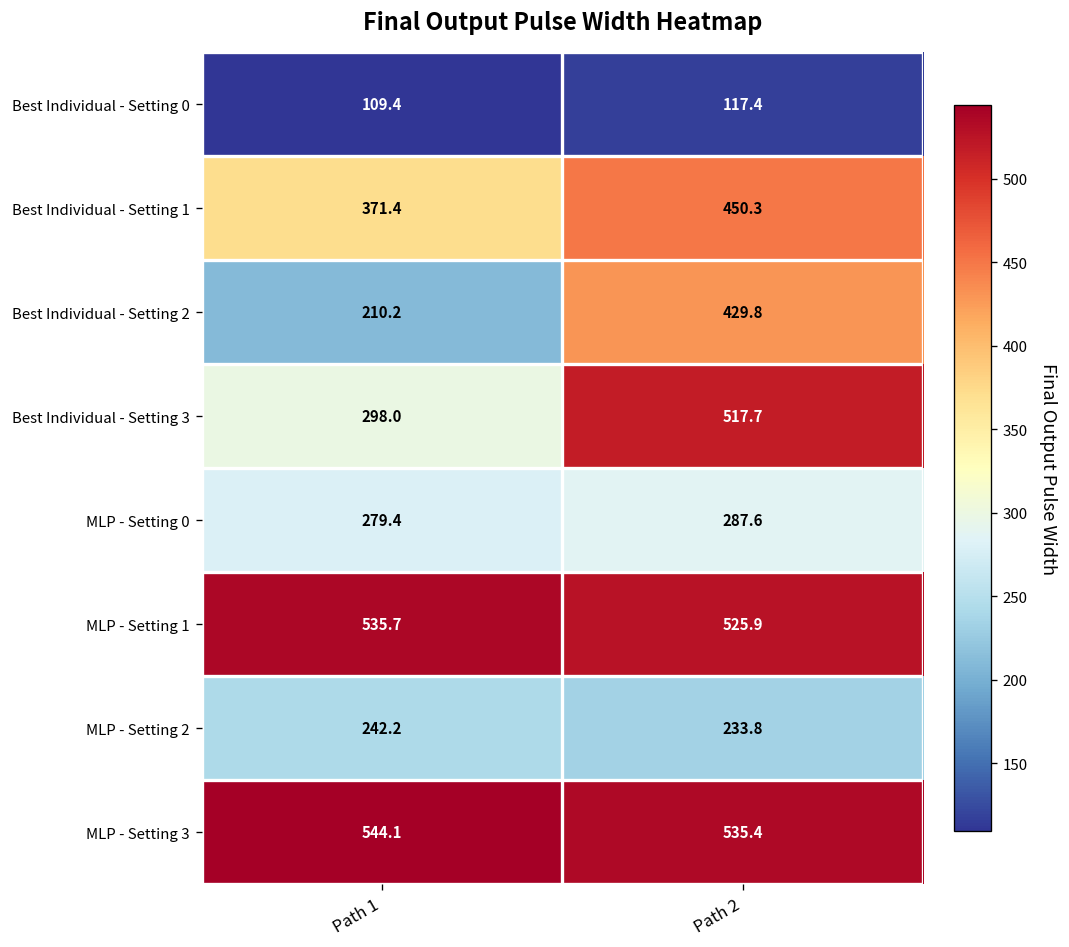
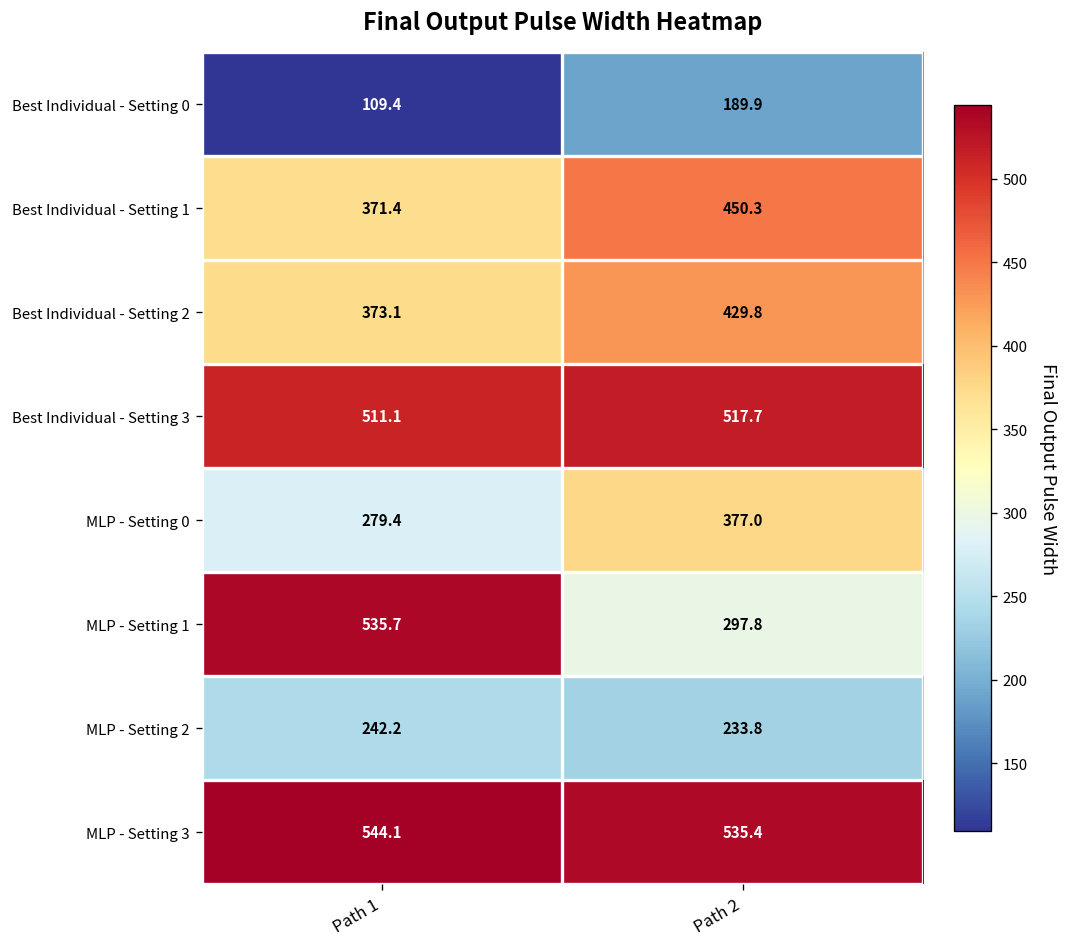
Best Individual - Setting 0, Path 2: 117.4 -> 189.9
Best Individual - Setting 2, Path 1: 210.2 -> 373.1
Best Individual - Setting 3, Path 1: 298.0 -> 511.1
MLP - Setting 0, Path 2: 287.6 -> 377.0
MLP - Setting 1, Path 2: 525.9 -> 297.8
